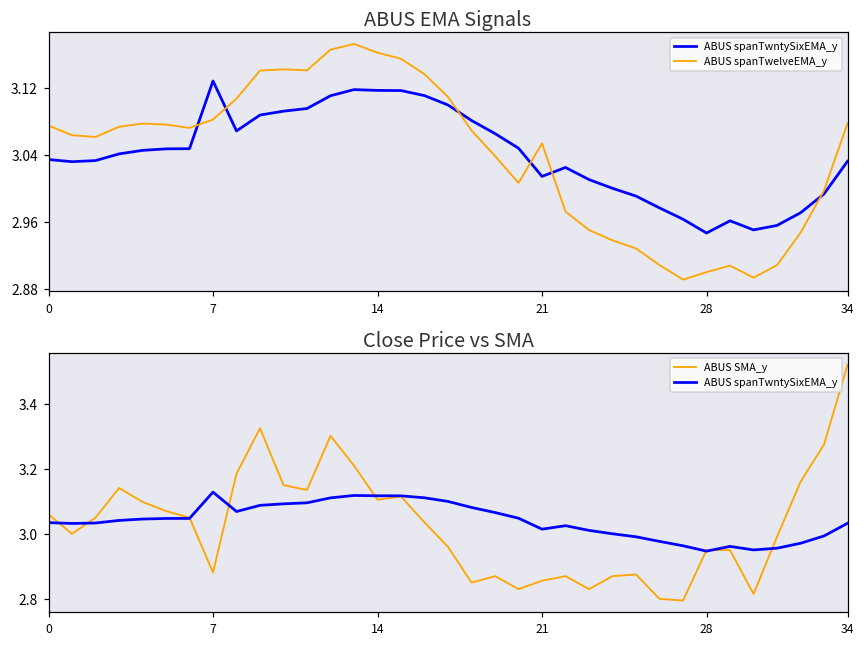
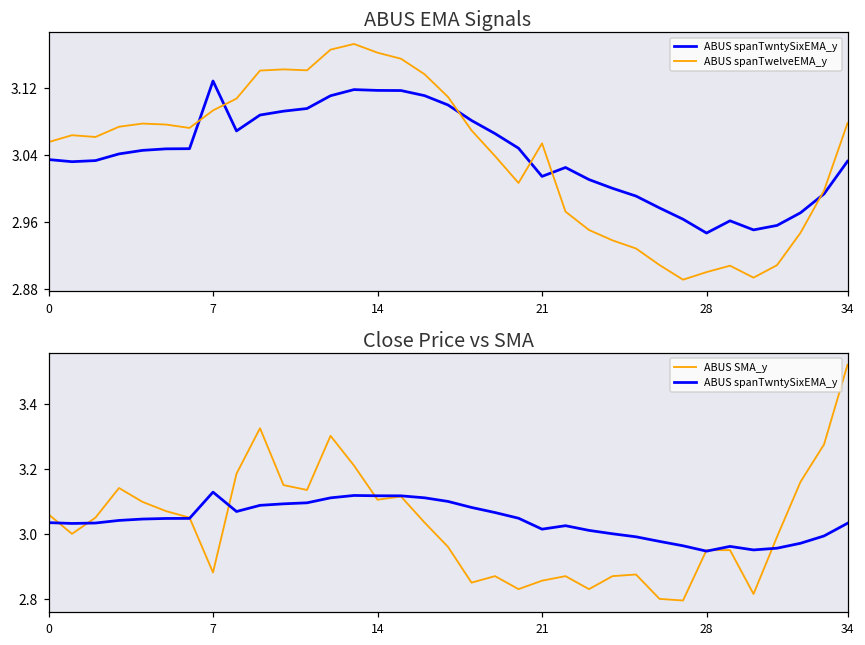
ABUS EMA Signals, ABUS spanTwelveEMA_y, 0: 3.08 -> 3.06
ABUS EMA Signals, ABUS spanTwelveEMA_y, 7: 3.08 -> 3.09
